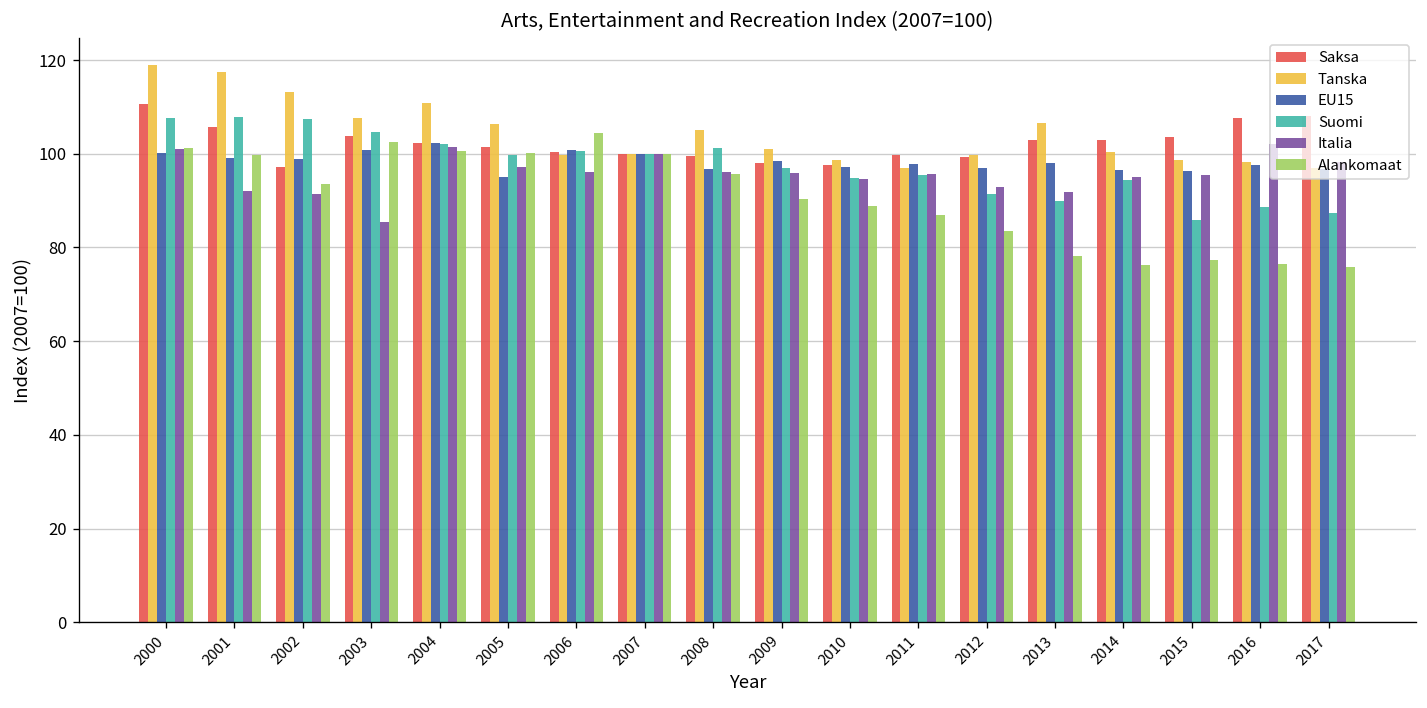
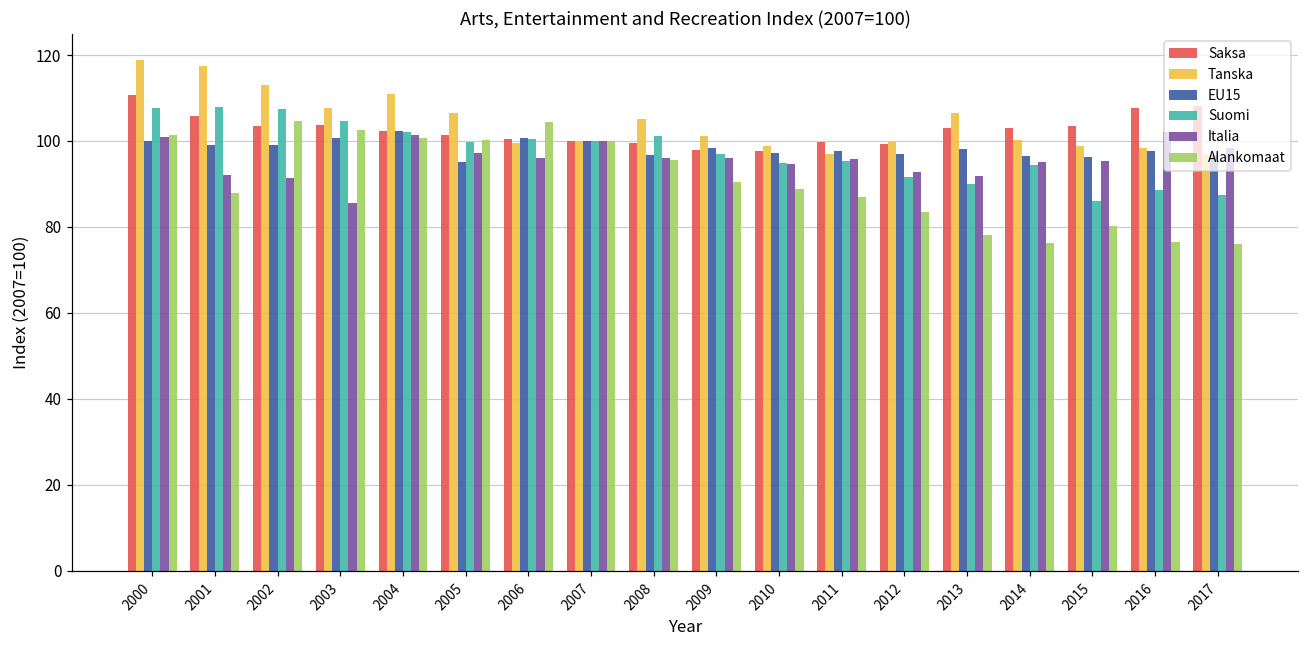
Alankomaat, 2001: 100 -> 88
Saksa, 2002: 97 -> 103
Alankomaat, 2002: 94 -> 105
Alankomaat, 2015: 77 -> 80
